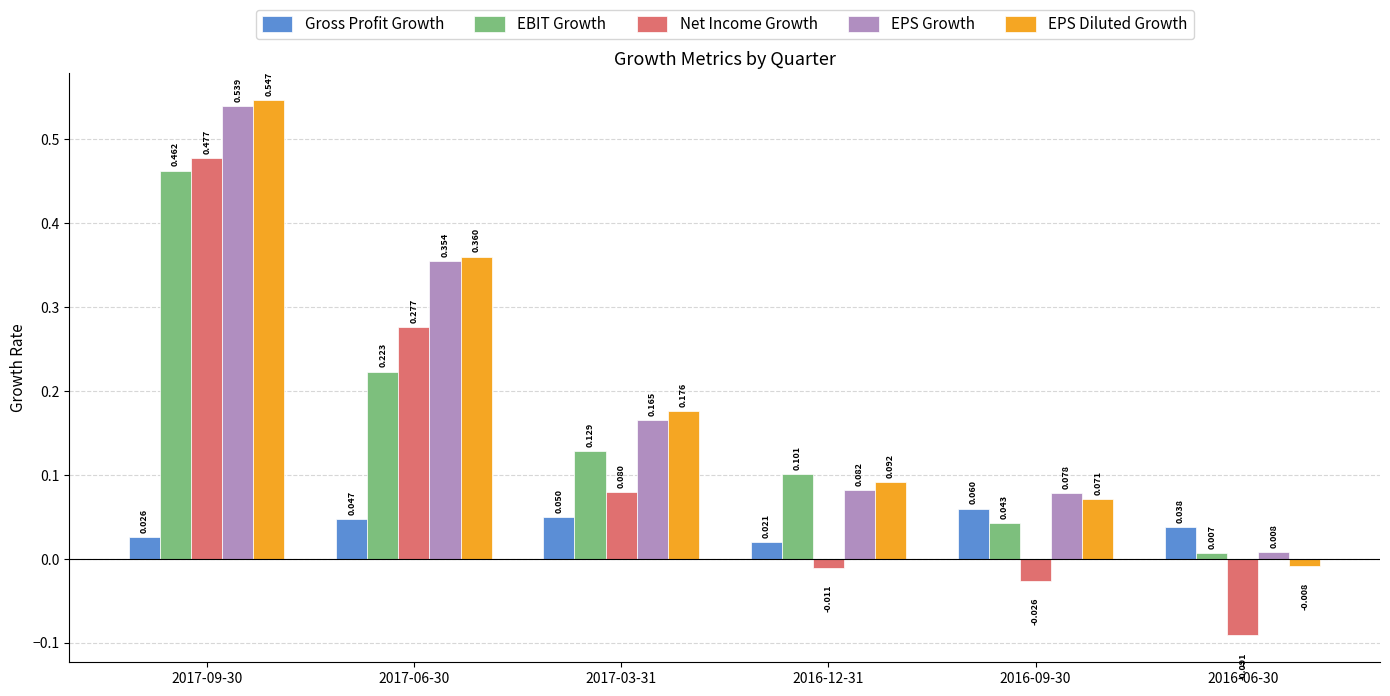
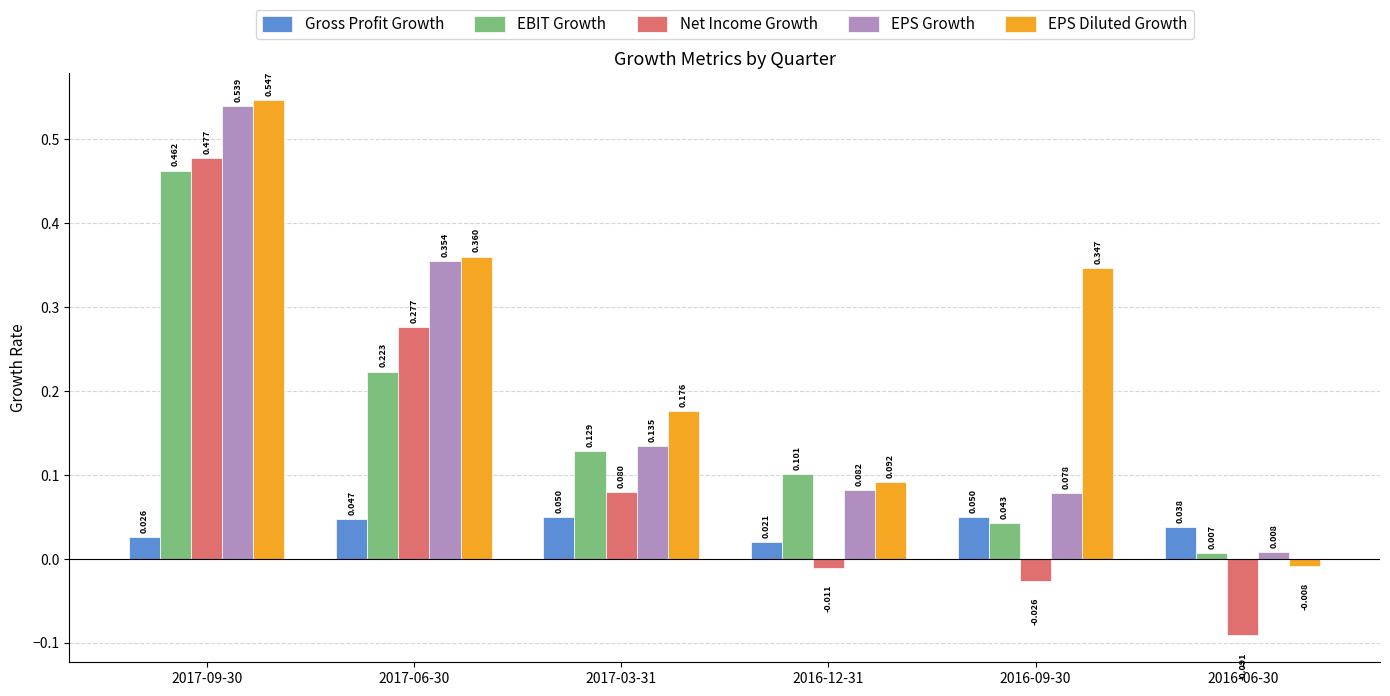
EPS Growth, 2017-03-31: 0.165 -> 0.135
Gross Profit Growth, 2016-09-30: 0.060 -> 0.050
EPS Diluted Growth, 2016-09-30: 0.071 -> 0.347
